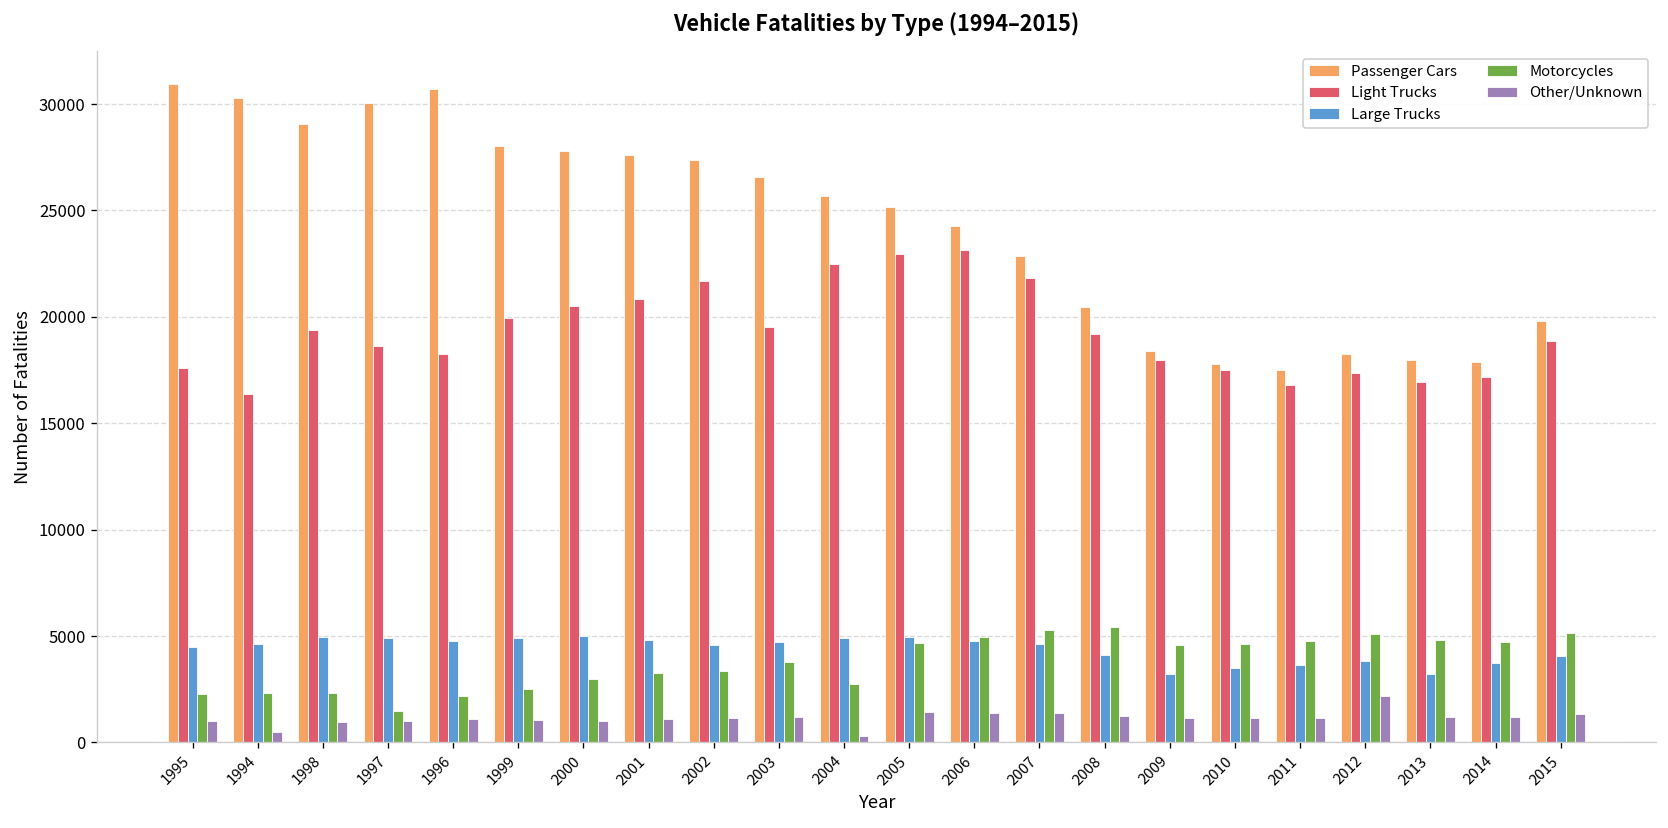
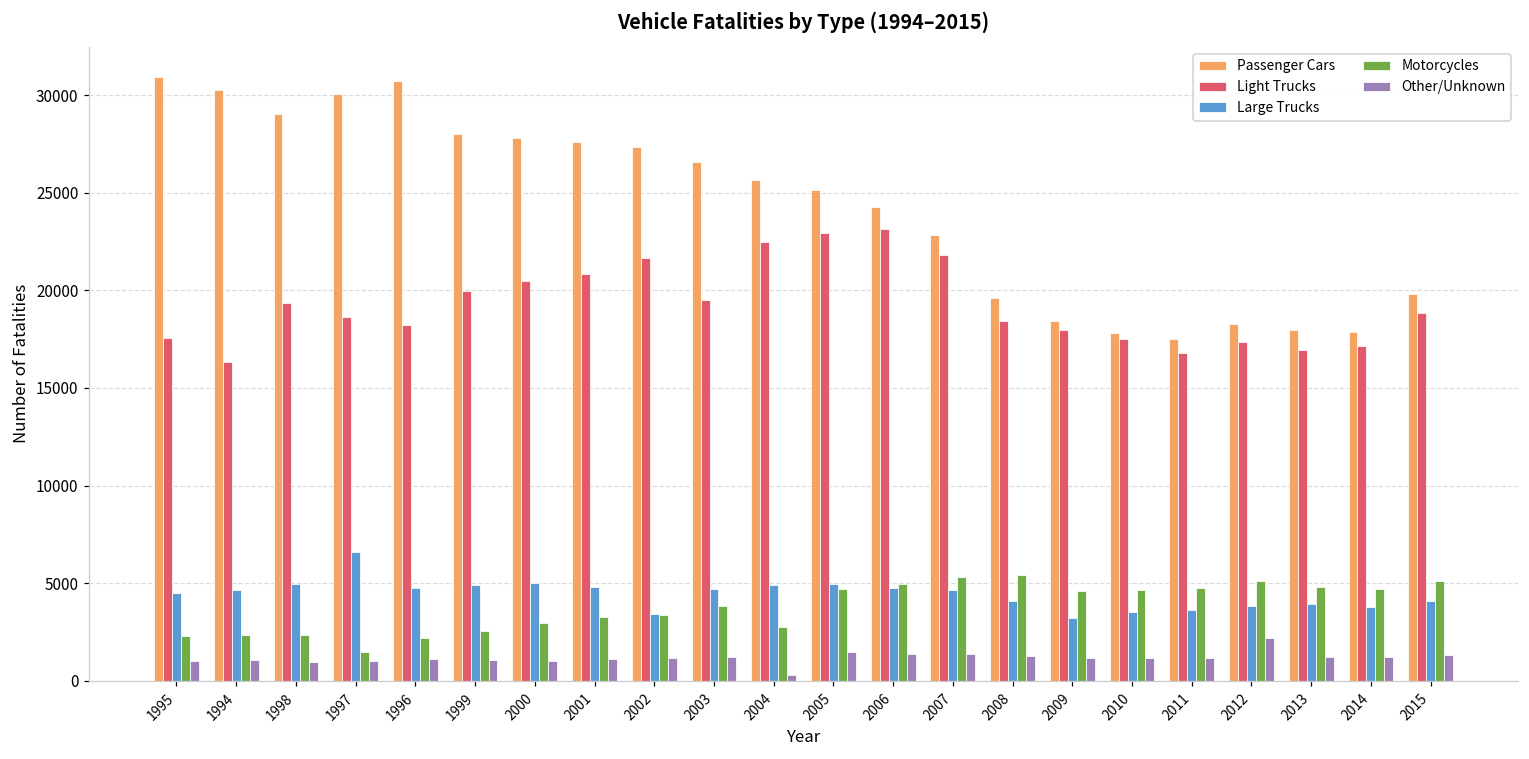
Other/Unknown, 1994: 500 -> 1000
Large Trucks, 1997: 4900 -> 6600
Large Trucks, 2002: 4600 -> 3400
Passenger Cars, 2008: 20500 -> 19600
Light Trucks, 2008: 19200 -> 18400
Large Trucks, 2013: 3200 -> 3900
